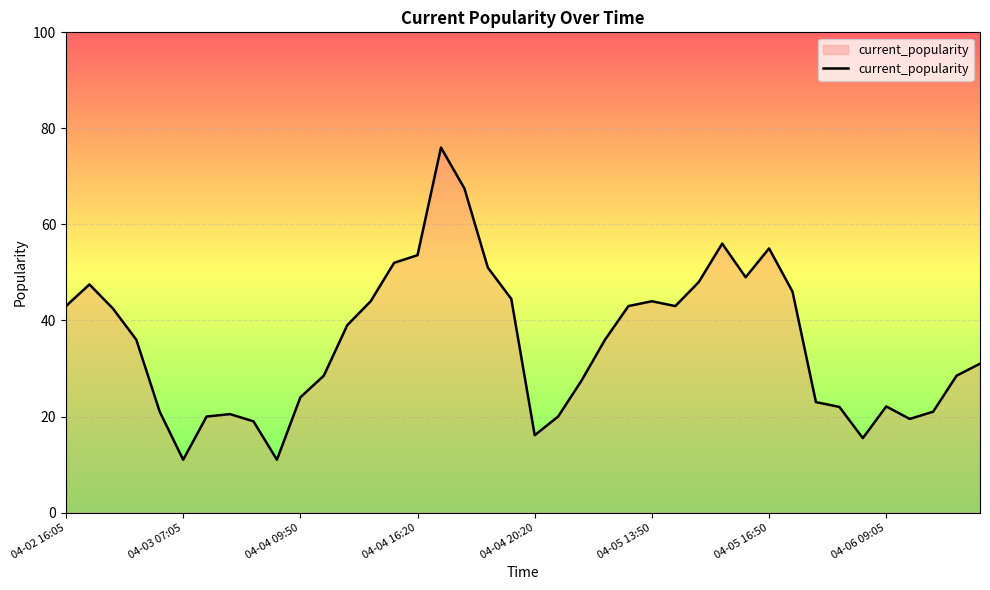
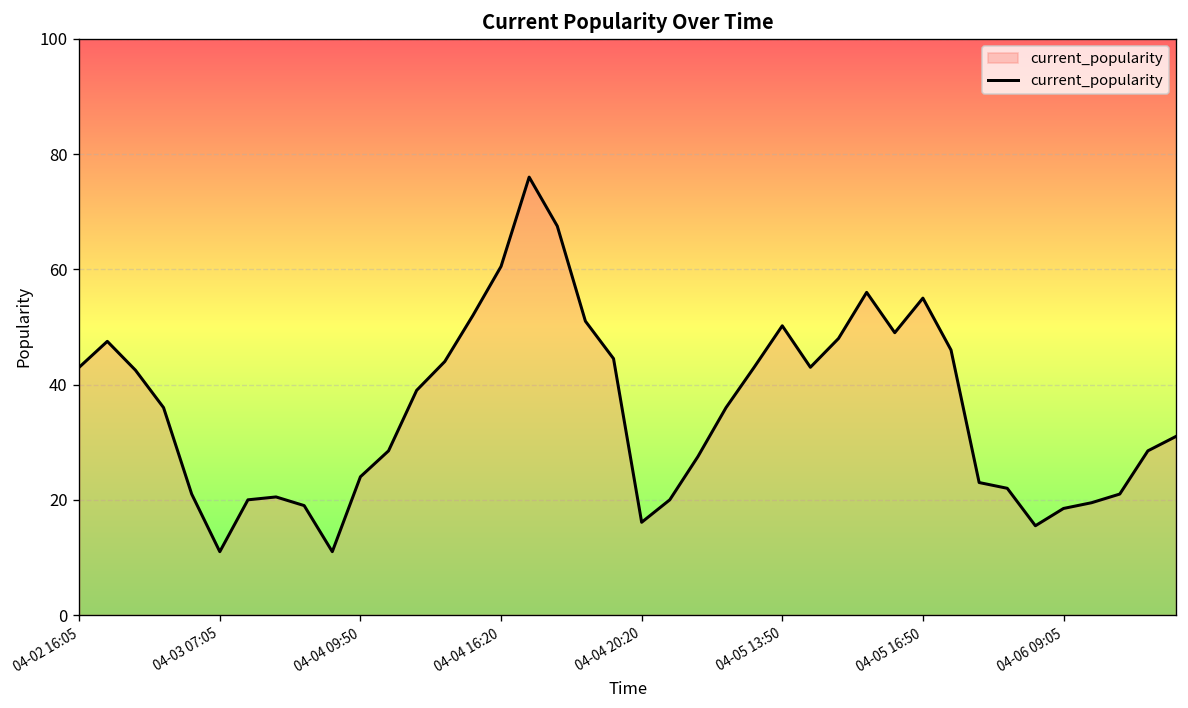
04-04 16:20: 54 -> 61
04-05 13:50: 44 -> 50
04-06 09:05: 22 -> 19
